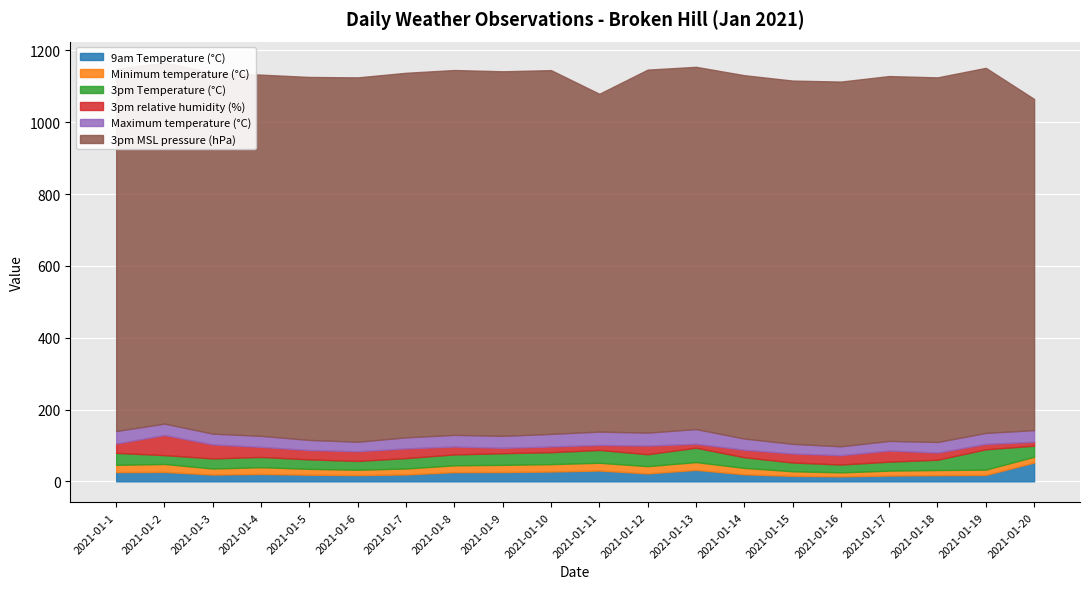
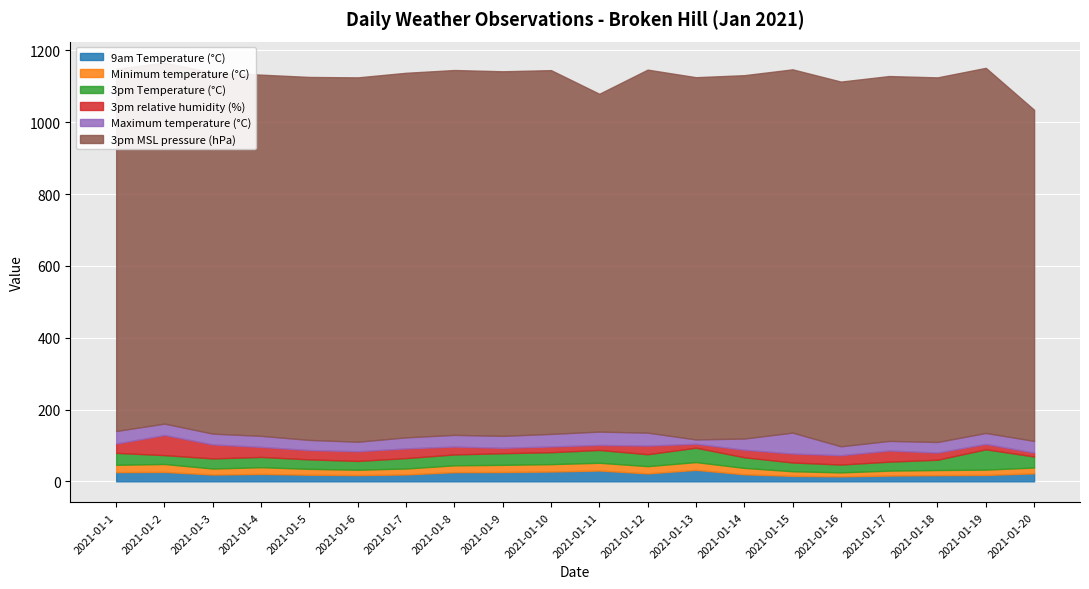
Maximum temperature (°C), 2021-01-13: 40 -> 10
Maximum temperature (°C), 2021-01-15: 30 -> 60
9am Temperature (°C), 2021-01-20: 50 -> 20
